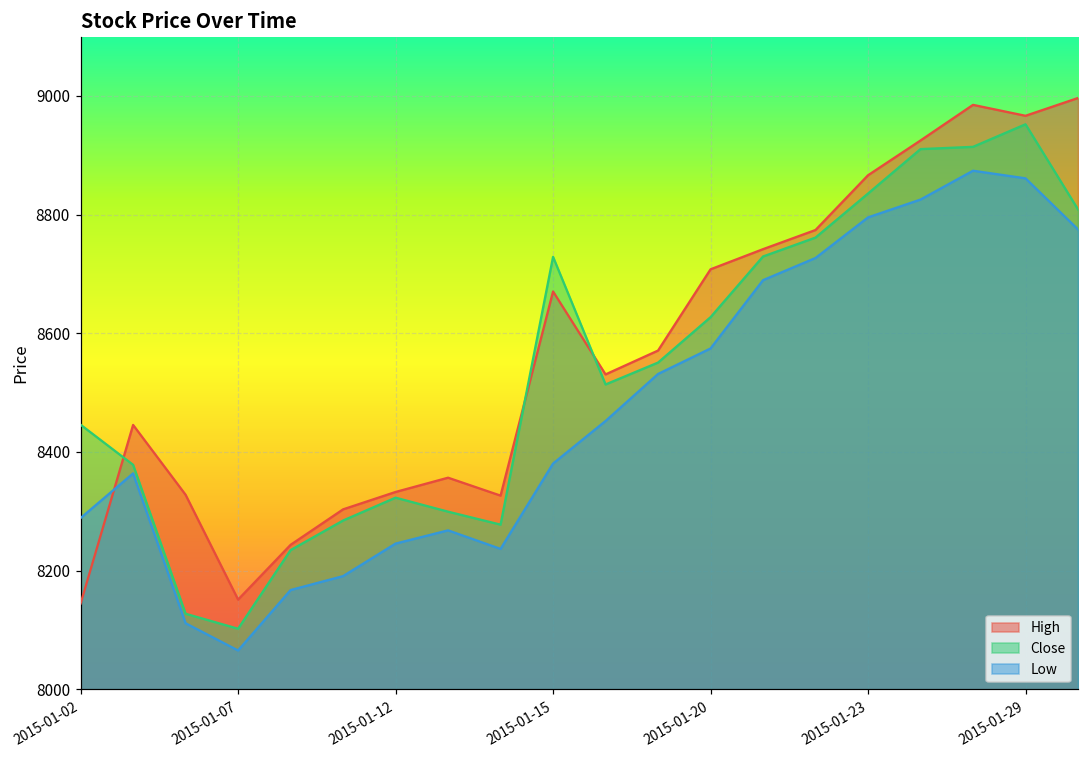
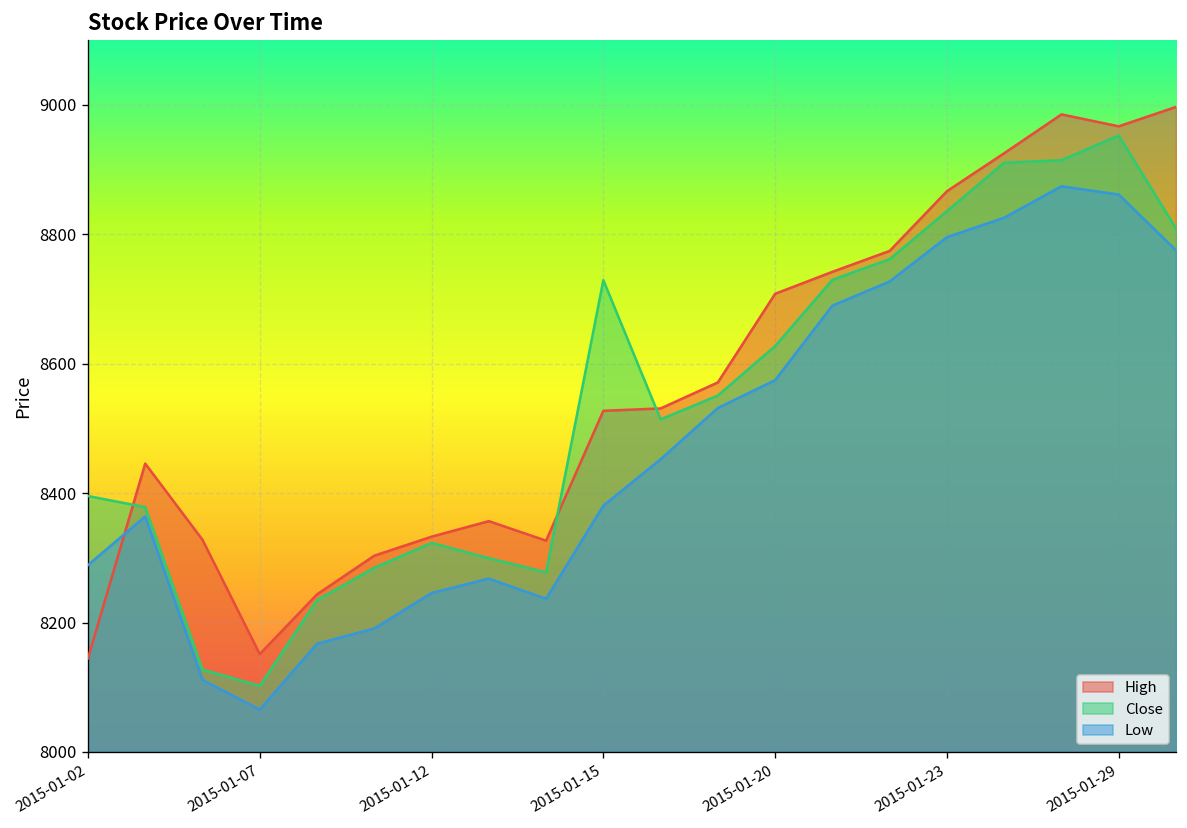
Close, 2015-01-02: 8450 -> 8400
High, 2015-01-15: 8670 -> 8530
